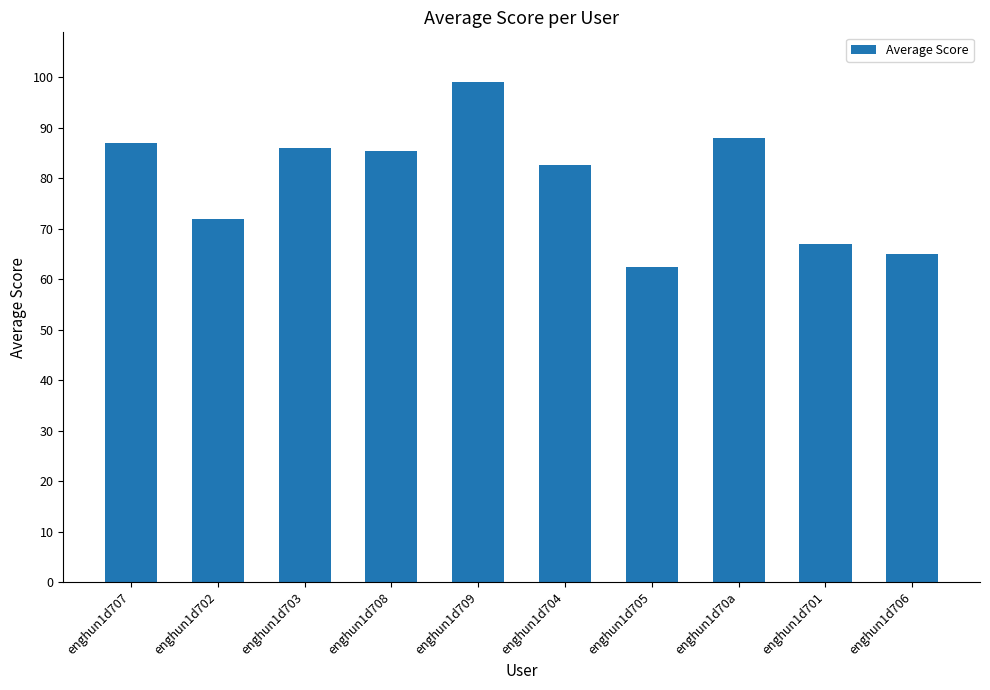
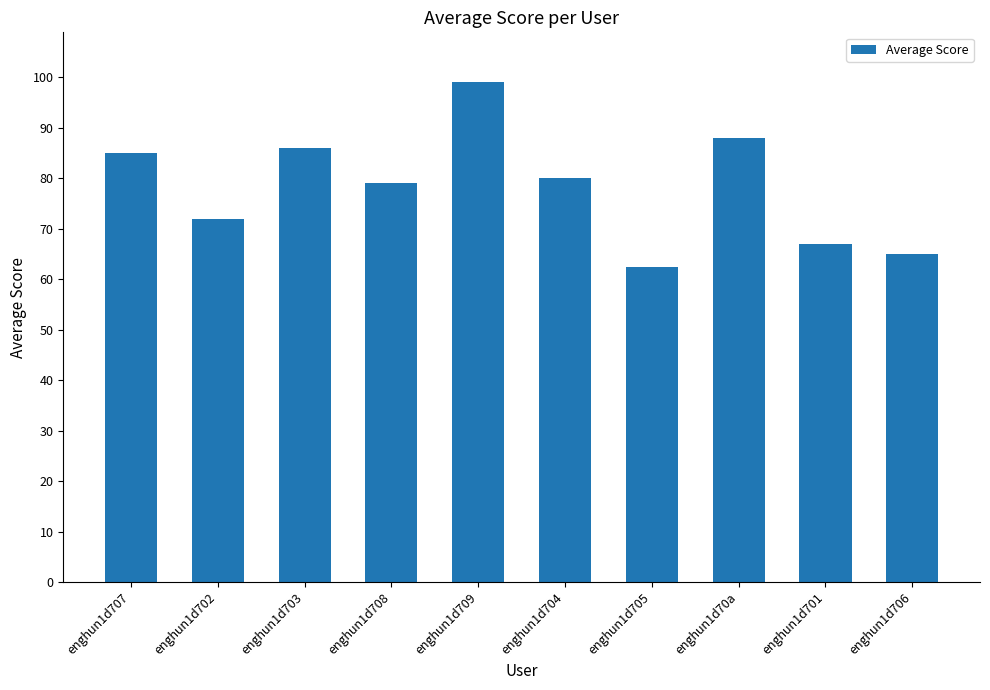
enghun1d707: 87 -> 85
enghun1d708: 85 -> 79
enghun1d704: 83 -> 80
